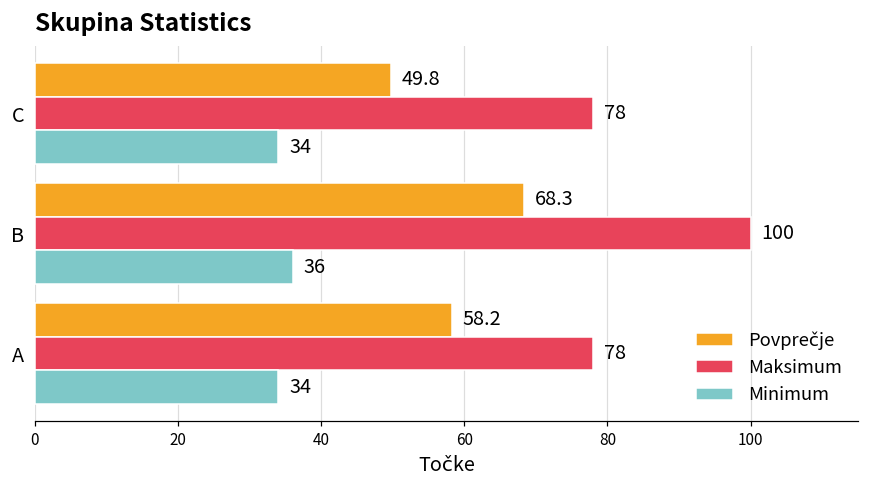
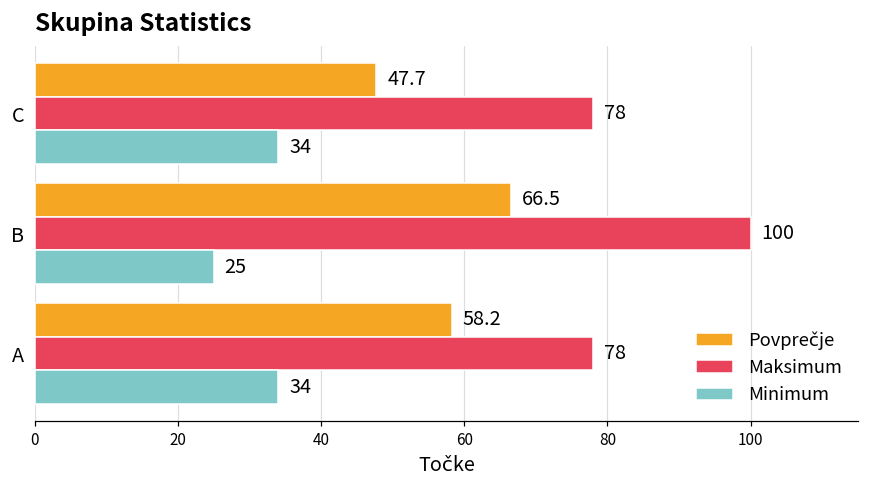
Povprečje, C: 49.8 -> 47.7
Povprečje, B: 68.3 -> 66.5
Minimum, B: 36 -> 25
